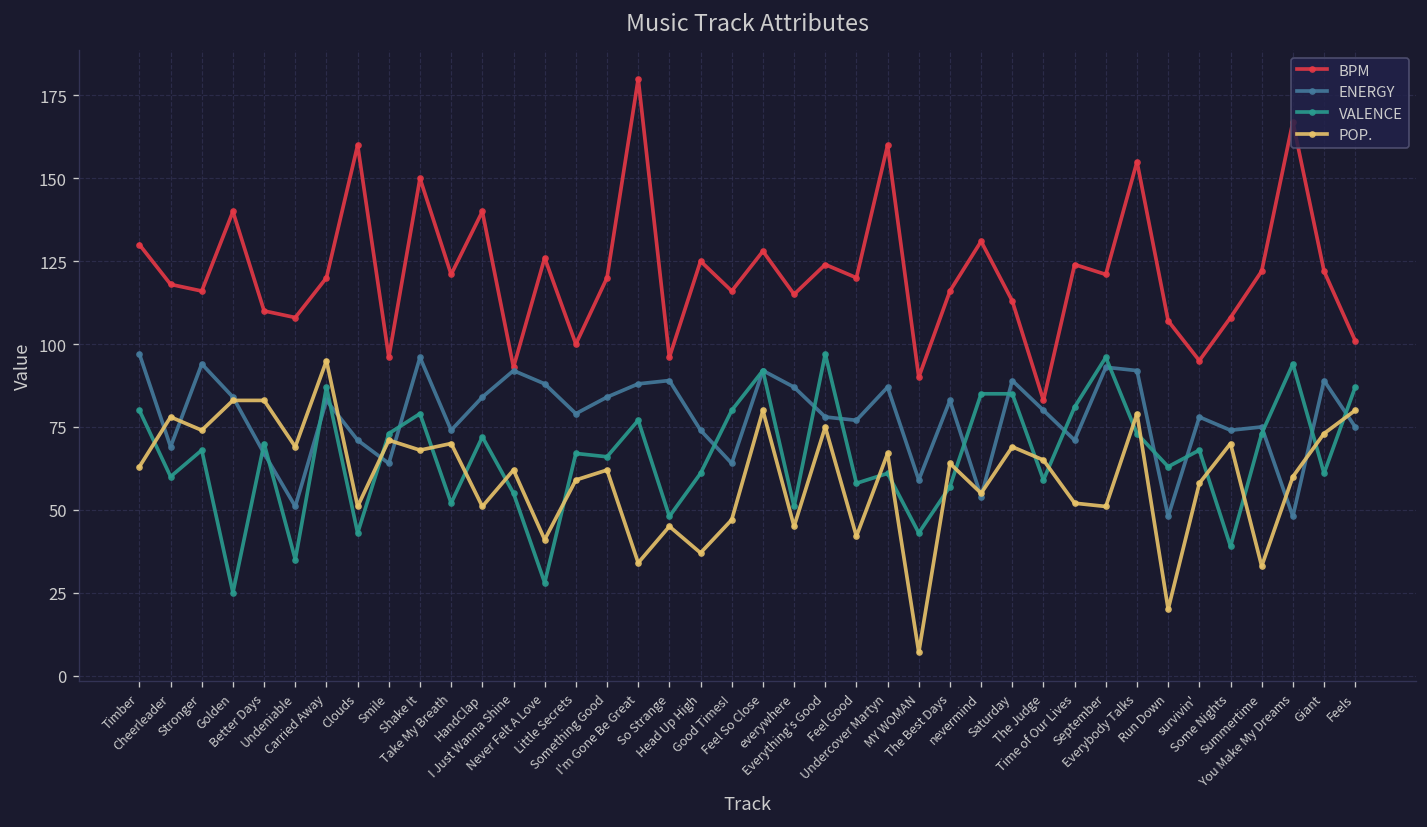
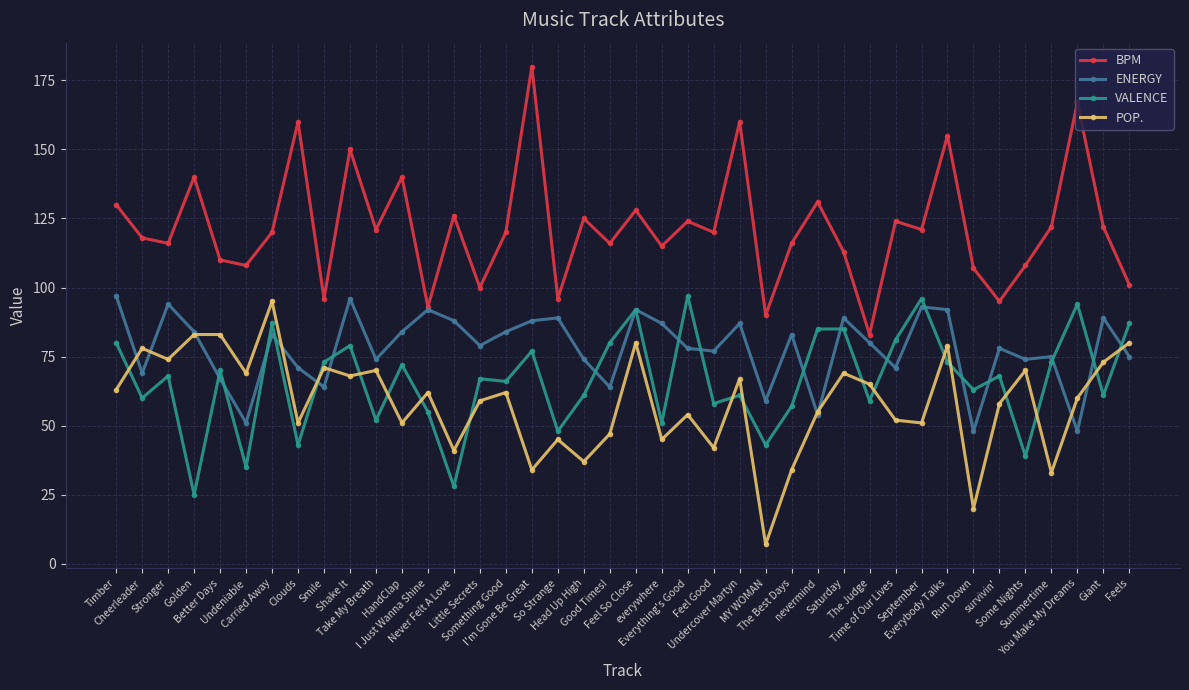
POP., Everything's Good: 75 -> 54
POP., The Best Days: 64 -> 34
